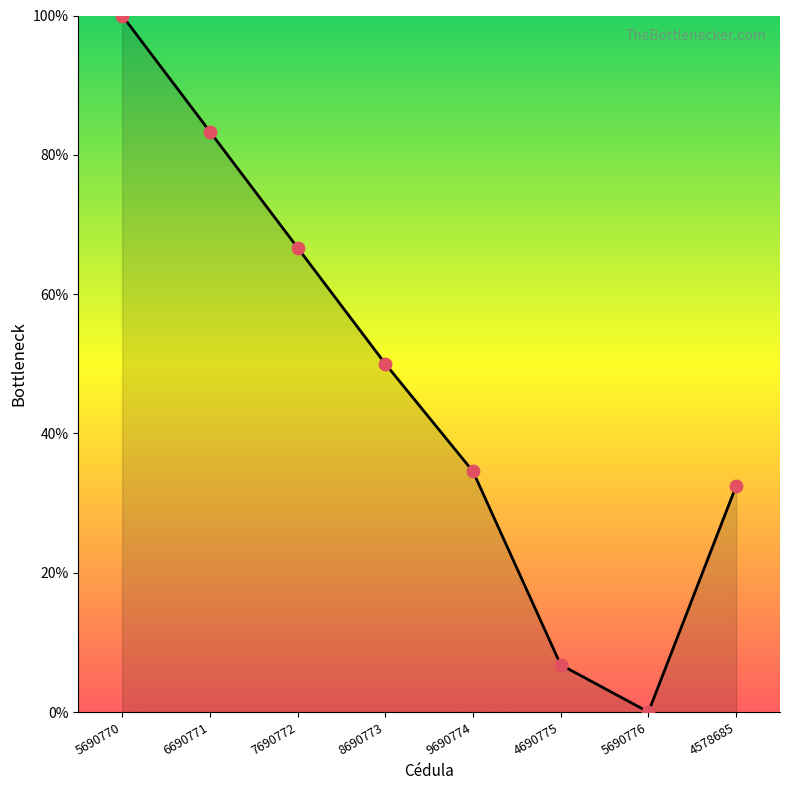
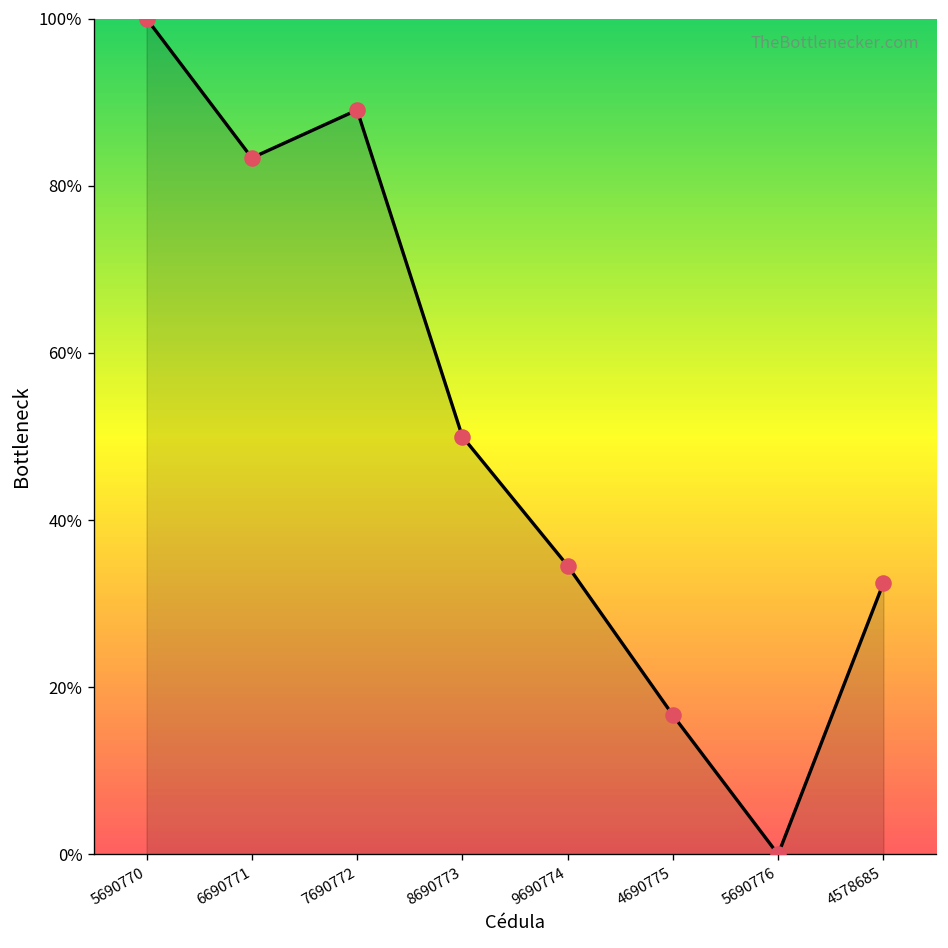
7690772: 67% -> 89%
4690775: 7% -> 17%
